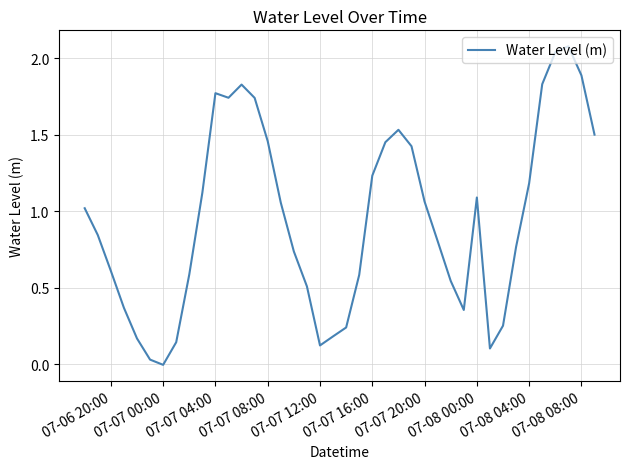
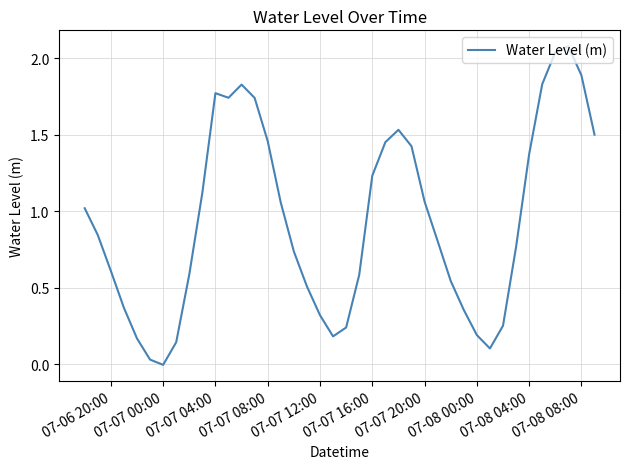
07-07 12:00: 0.12 -> 0.32
07-08 00:00: 1.09 -> 0.19
07-08 04:00: 1.18 -> 1.37
